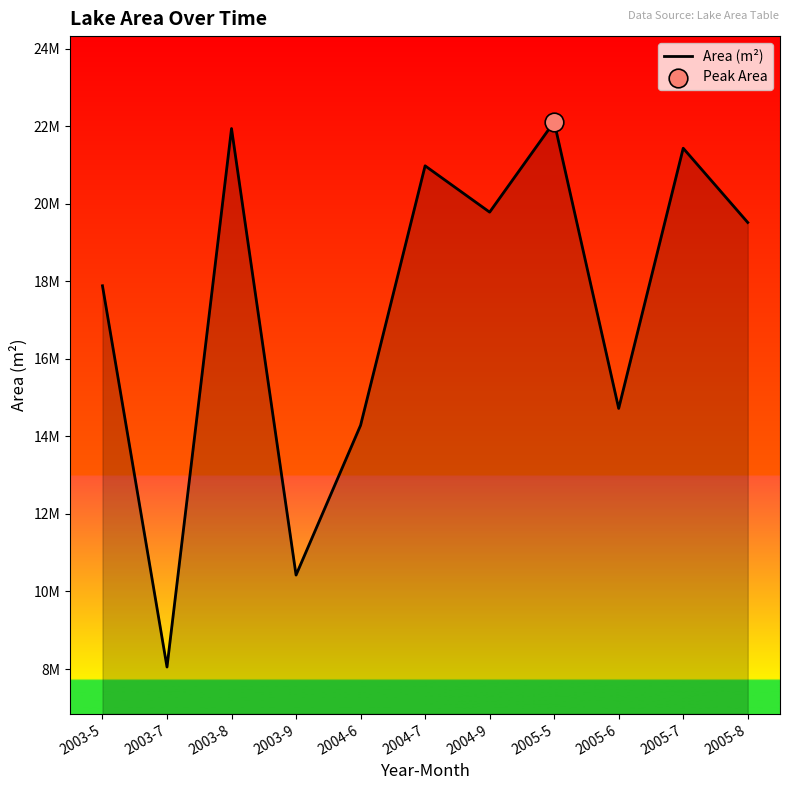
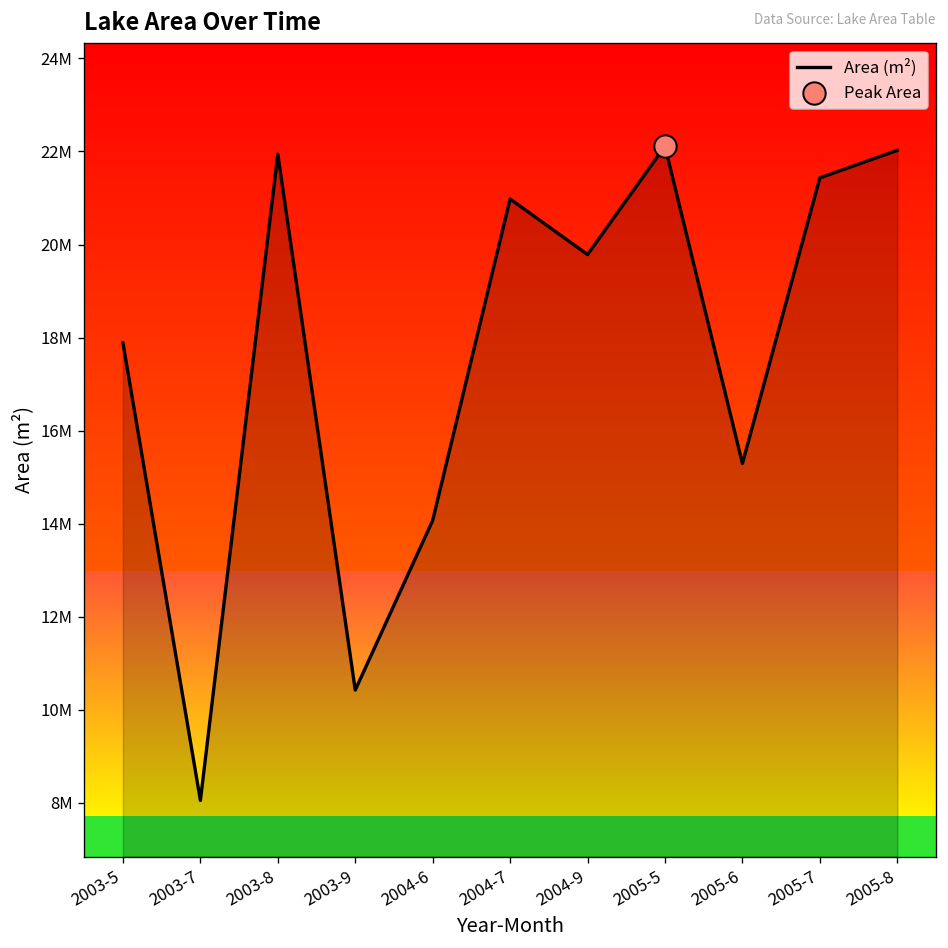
Area (m²), 2004-6: 14300000 -> 14100000
Area (m²), 2005-6: 14700000 -> 15300000
Area (m²), 2005-8: 19500000 -> 22000000
